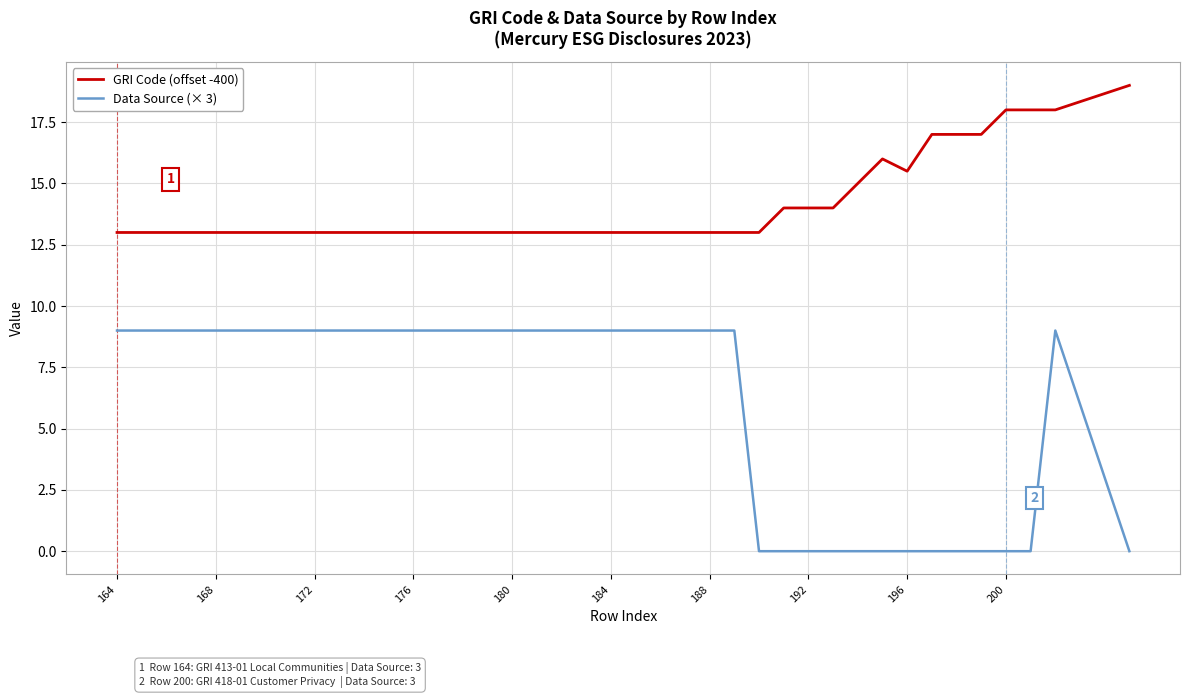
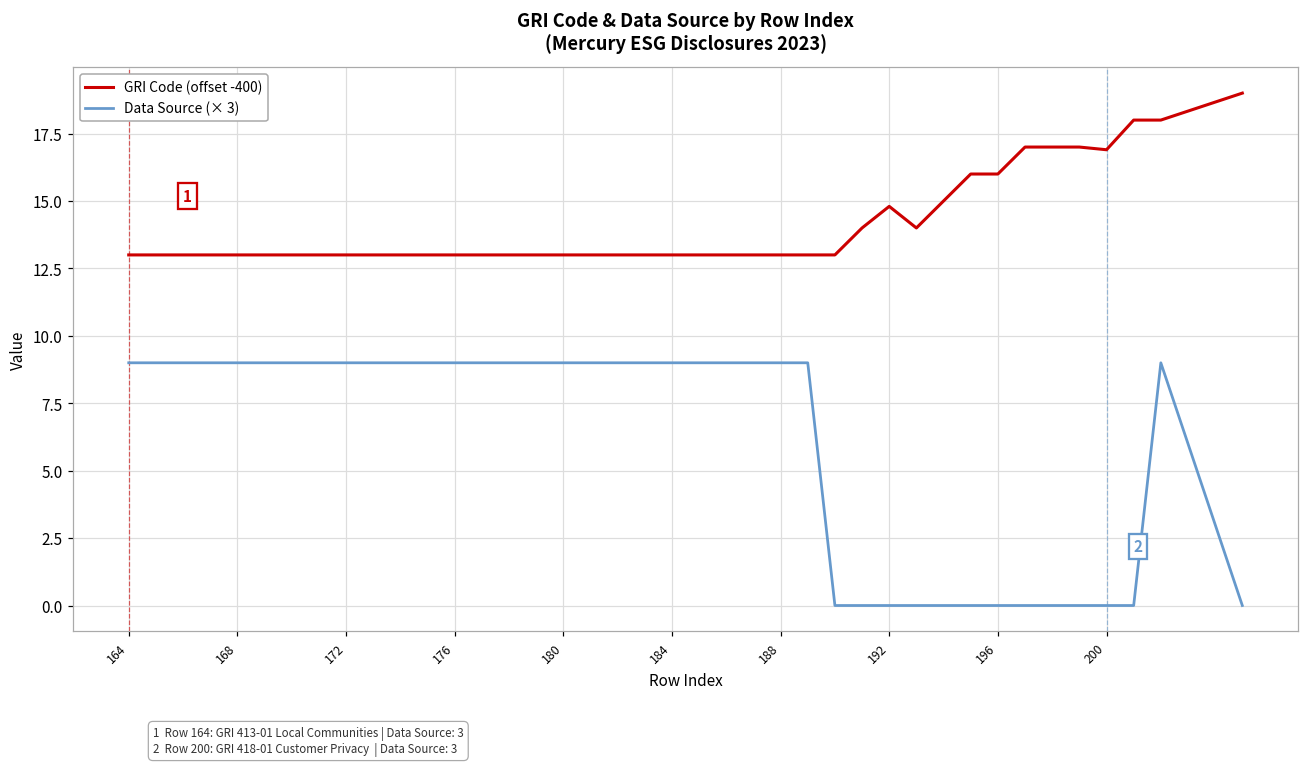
GRI Code (offset -400), 192: 14.0 -> 14.8
GRI Code (offset -400), 196: 15.5 -> 16.0
GRI Code (offset -400), 200: 18.0 -> 16.9
